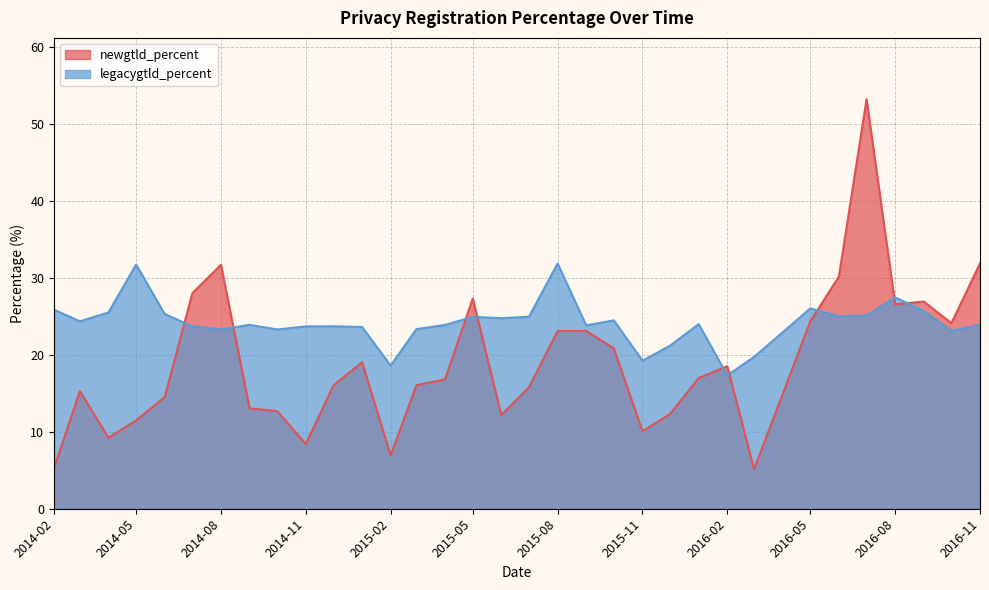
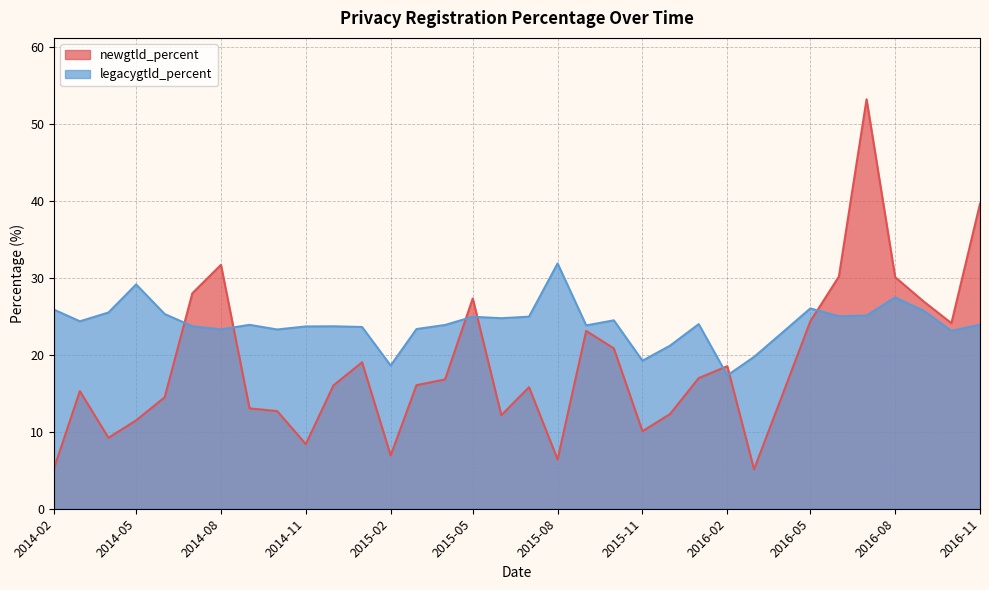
legacygtld_percent, 2014-05: 32 -> 29
newgtld_percent, 2015-08: 23 -> 6
newgtld_percent, 2016-08: 27 -> 30
newgtld_percent, 2016-11: 32 -> 40
